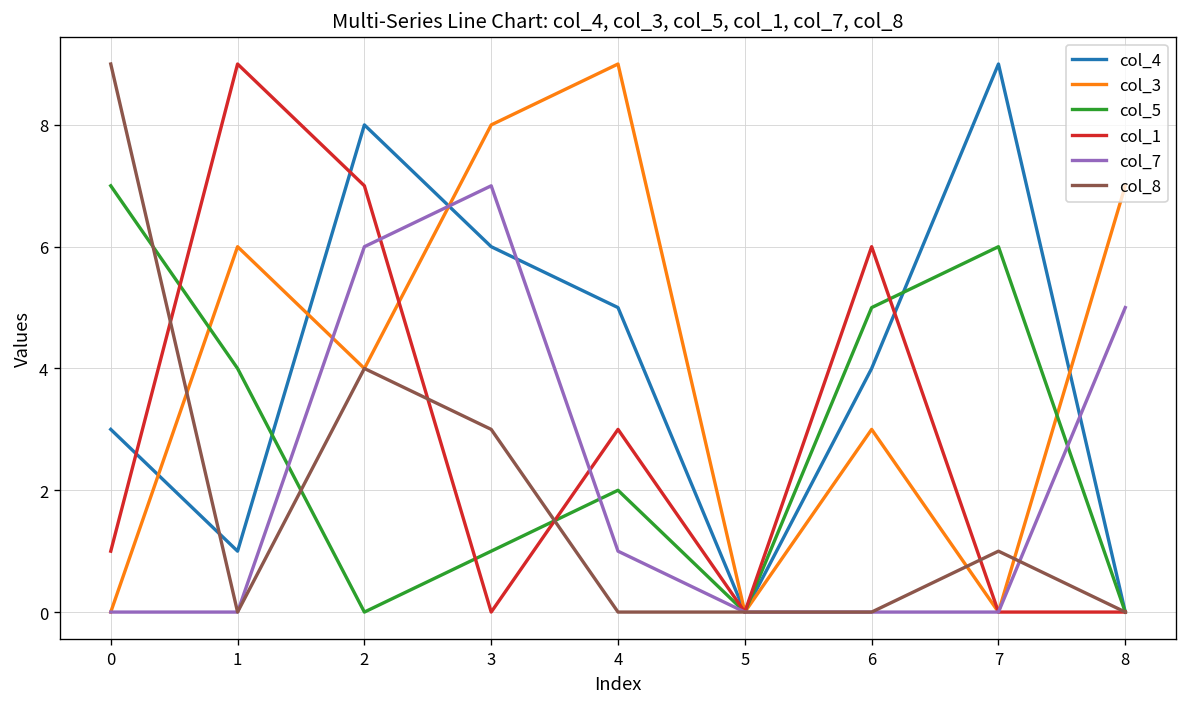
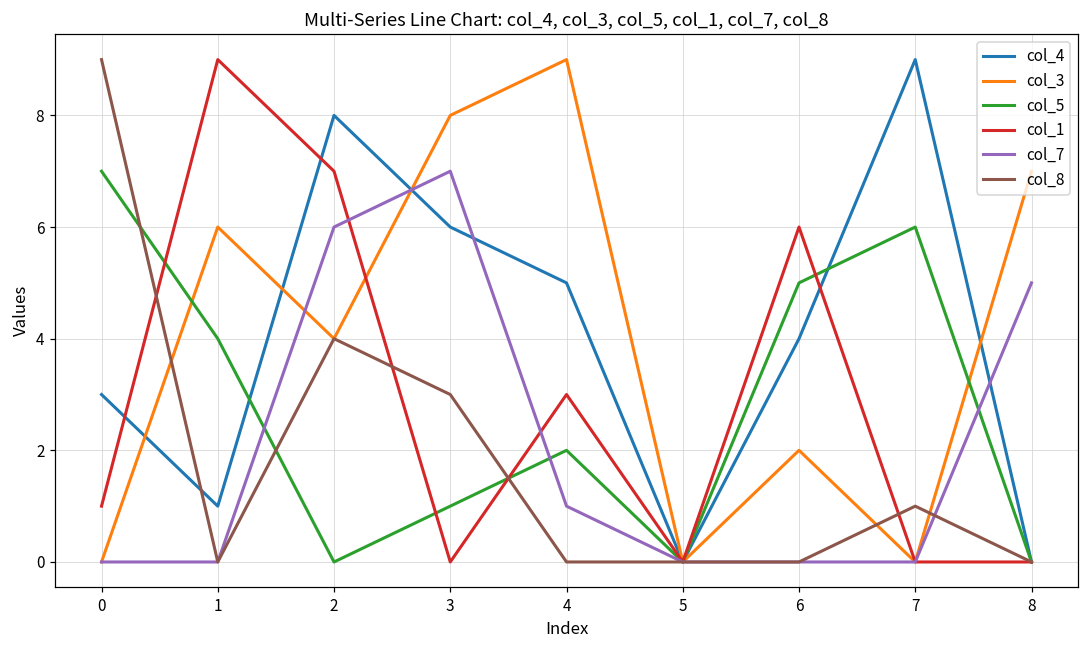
col_3, 6: 3 -> 2
